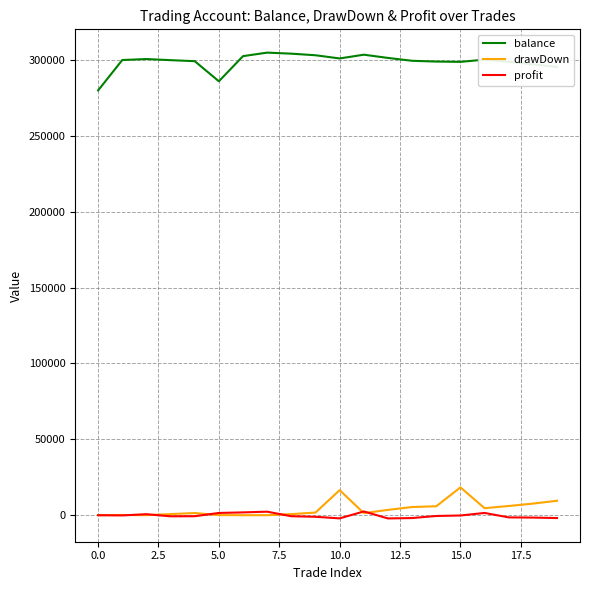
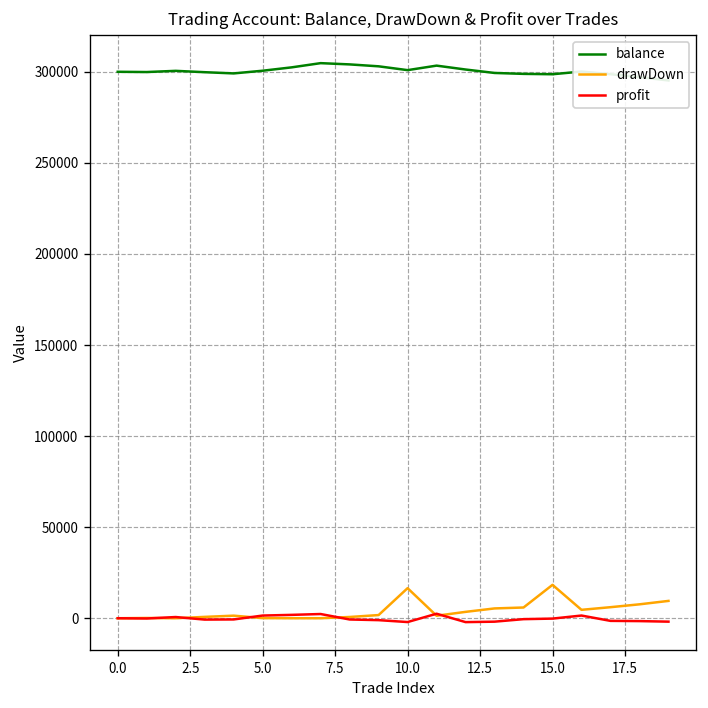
balance, 0.0: 280000 -> 300000
balance, 5.0: 286000 -> 301000
